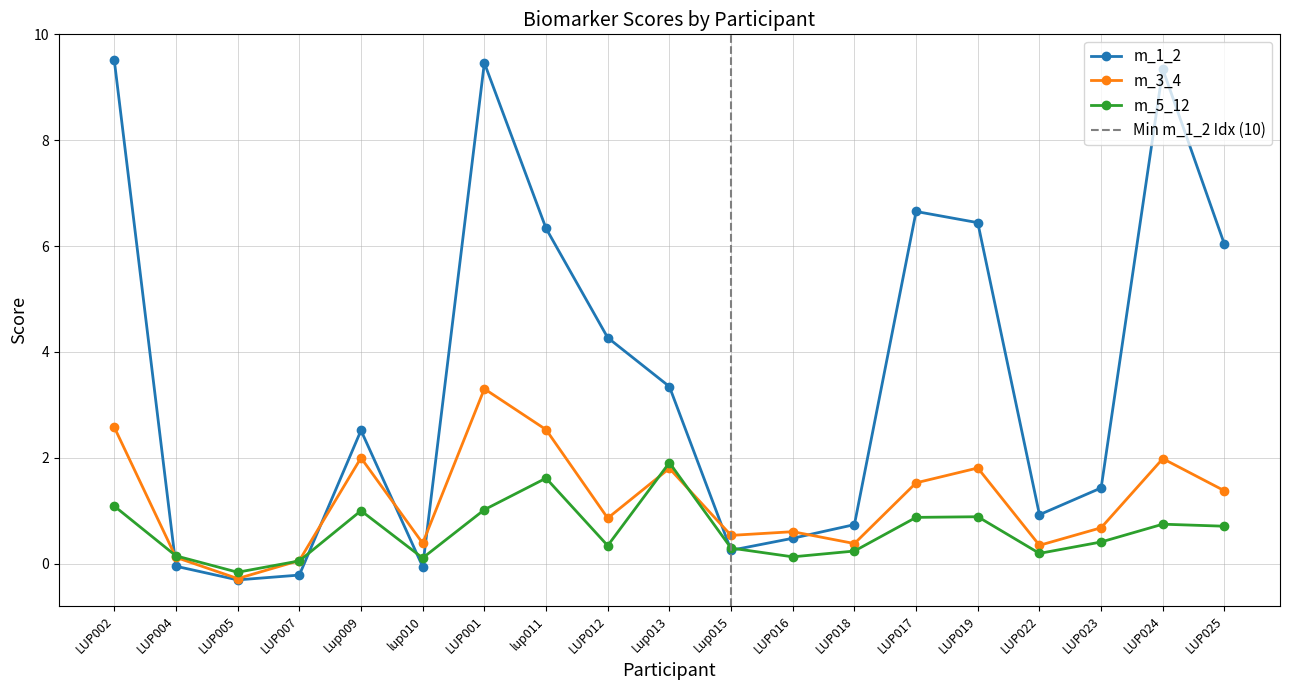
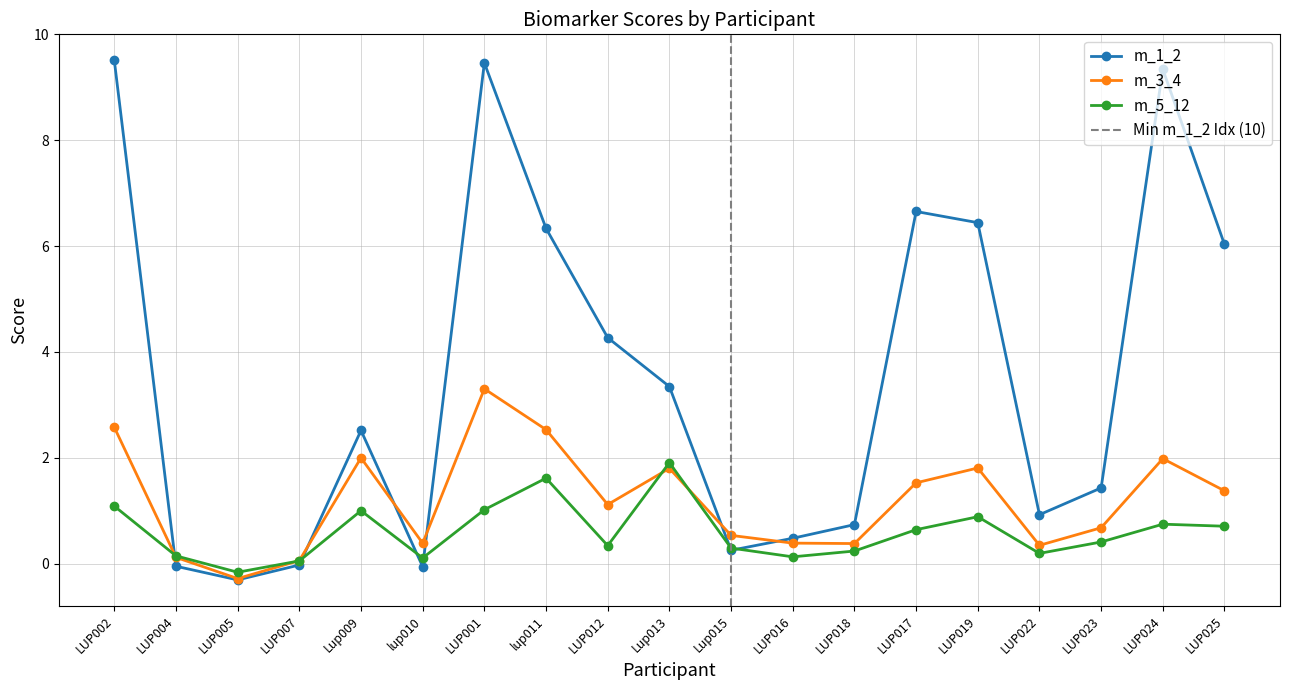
m_1_2, LUP007: -0.2 -> 0.0
m_3_4, LUP012: 0.9 -> 1.1
m_3_4, LUP016: 0.6 -> 0.4
m_5_12, LUP017: 0.9 -> 0.6
